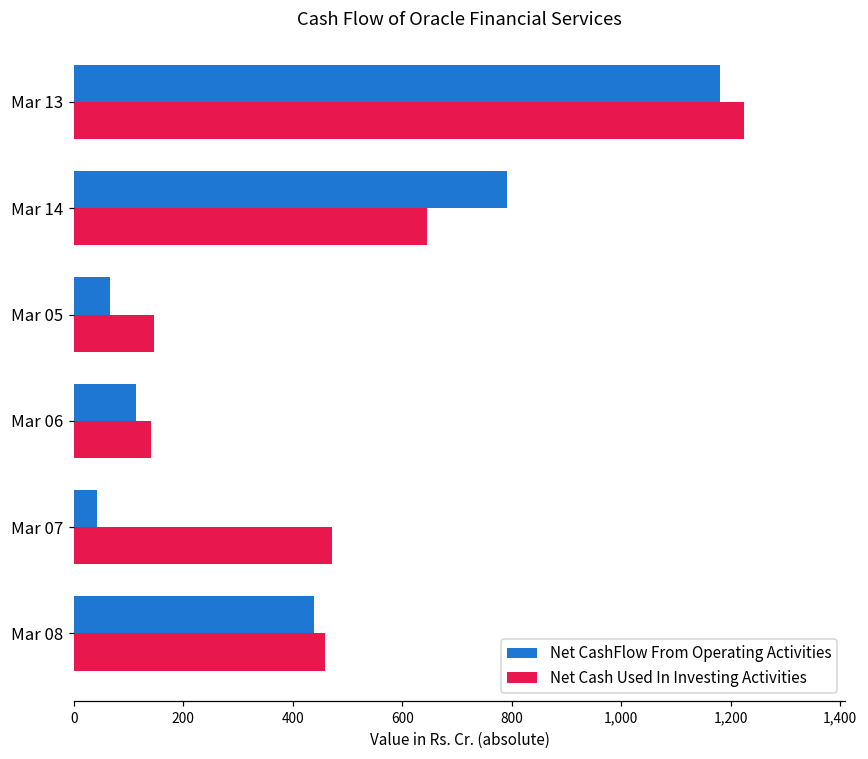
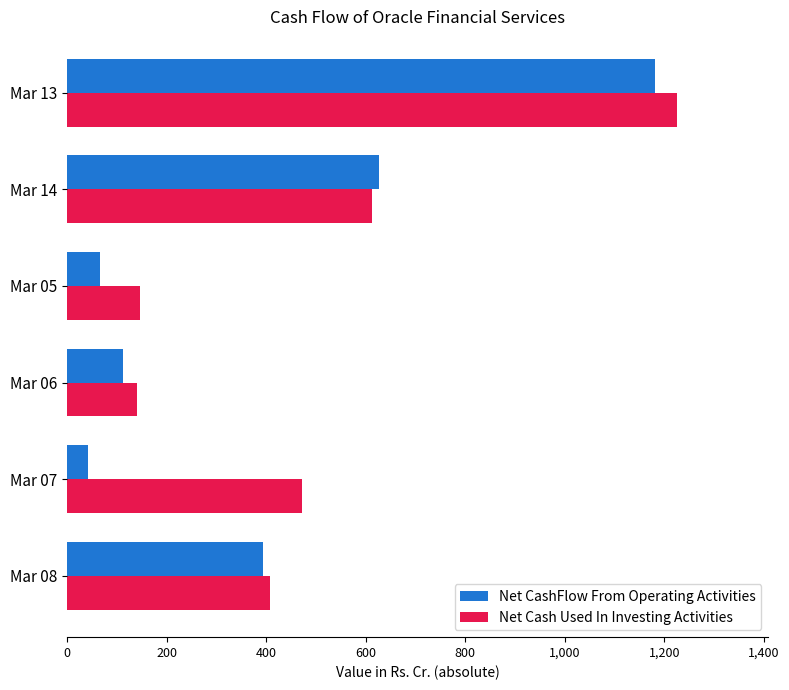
Net CashFlow From Operating Activities, Mar 14: 790 -> 630
Net Cash Used In Investing Activities, Mar 14: 650 -> 610
Net CashFlow From Operating Activities, Mar 08: 440 -> 390
Net Cash Used In Investing Activities, Mar 08: 460 -> 410
